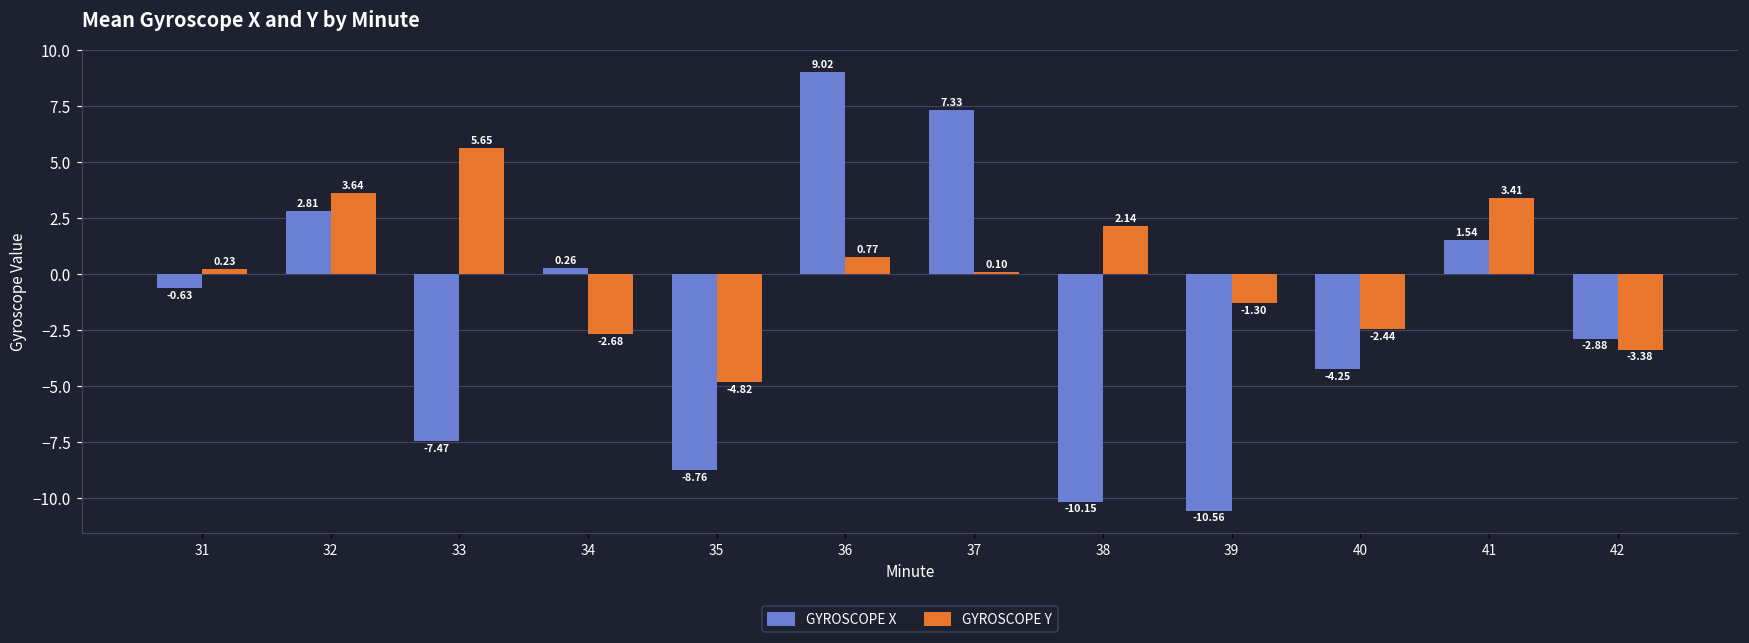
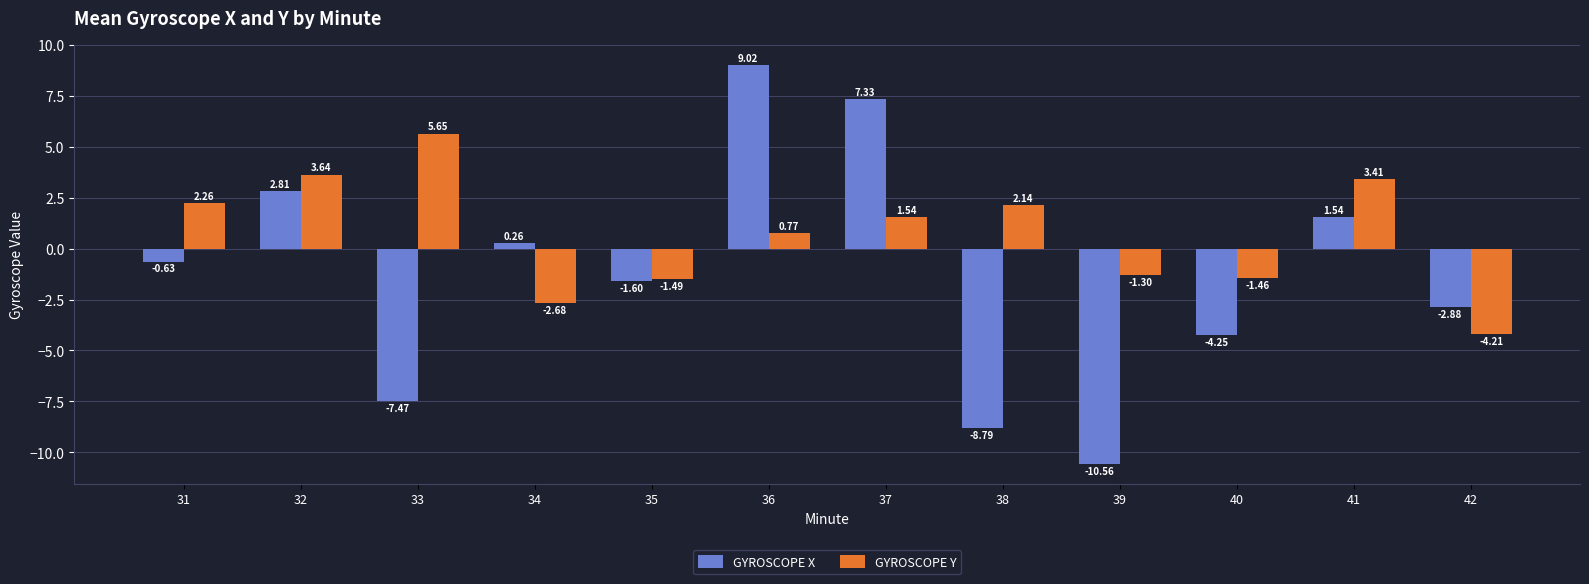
GYROSCOPE Y, 31: 0.23 -> 2.26
GYROSCOPE X, 35: -8.76 -> -1.60
GYROSCOPE Y, 35: -4.82 -> -1.49
GYROSCOPE Y, 37: 0.10 -> 1.54
GYROSCOPE X, 38: -10.15 -> -8.79
GYROSCOPE Y, 40: -2.44 -> -1.46
GYROSCOPE Y, 42: -3.38 -> -4.21
